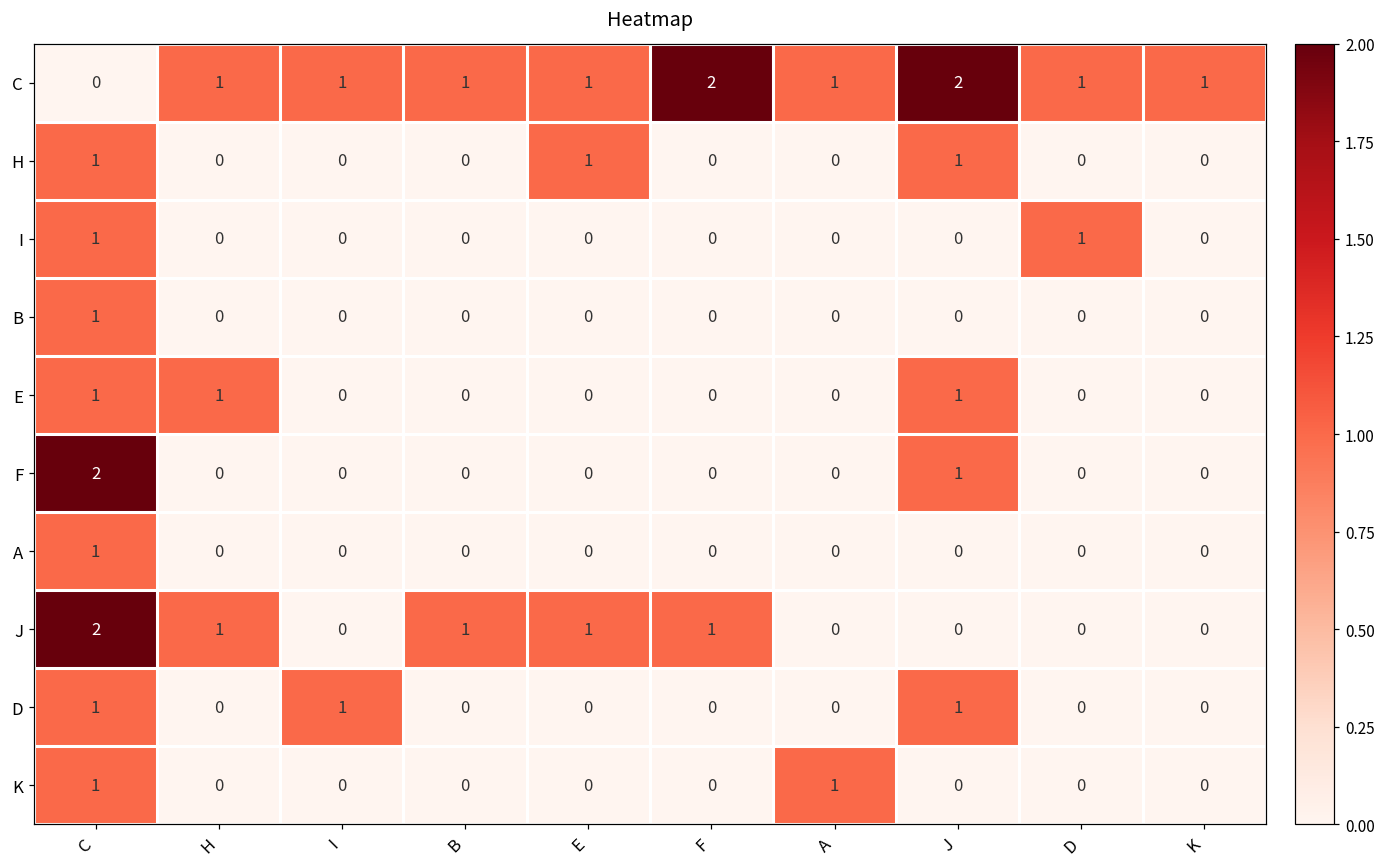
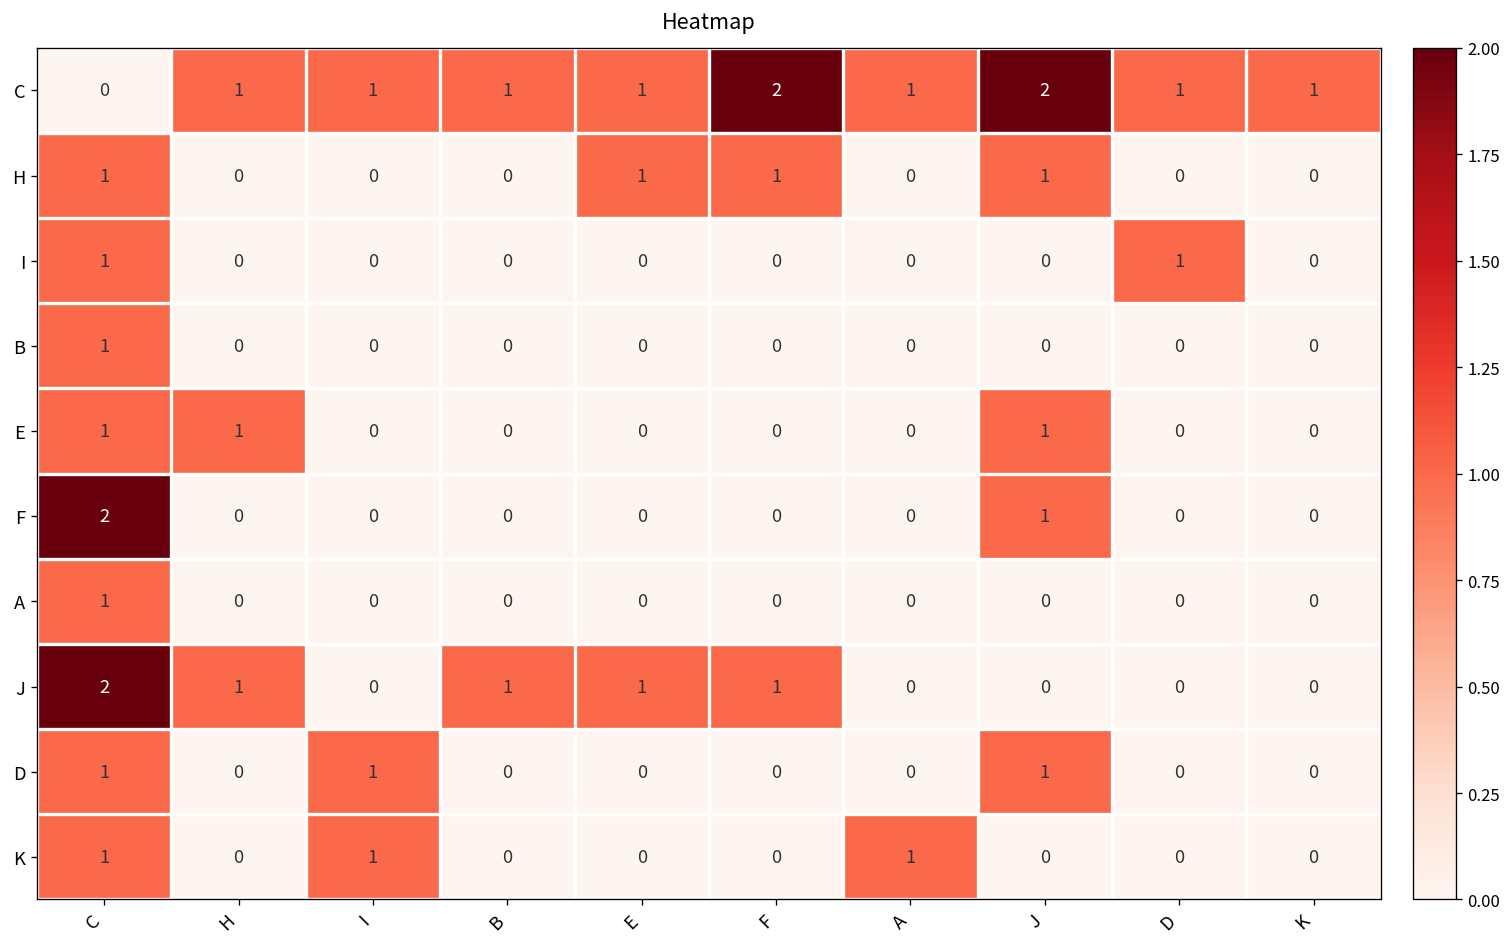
H, F: 0 -> 1
K, I: 0 -> 1
